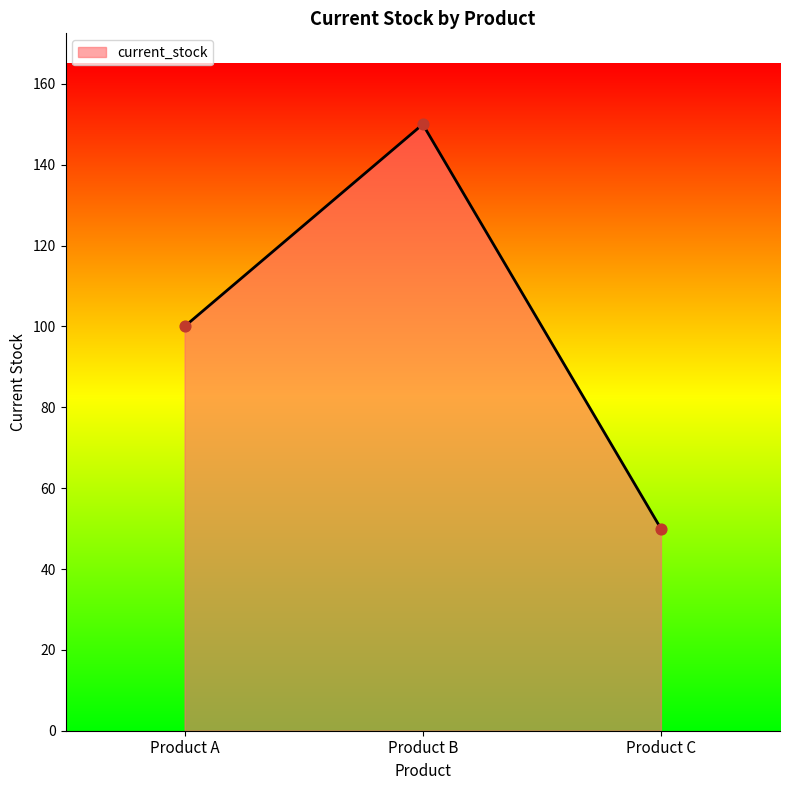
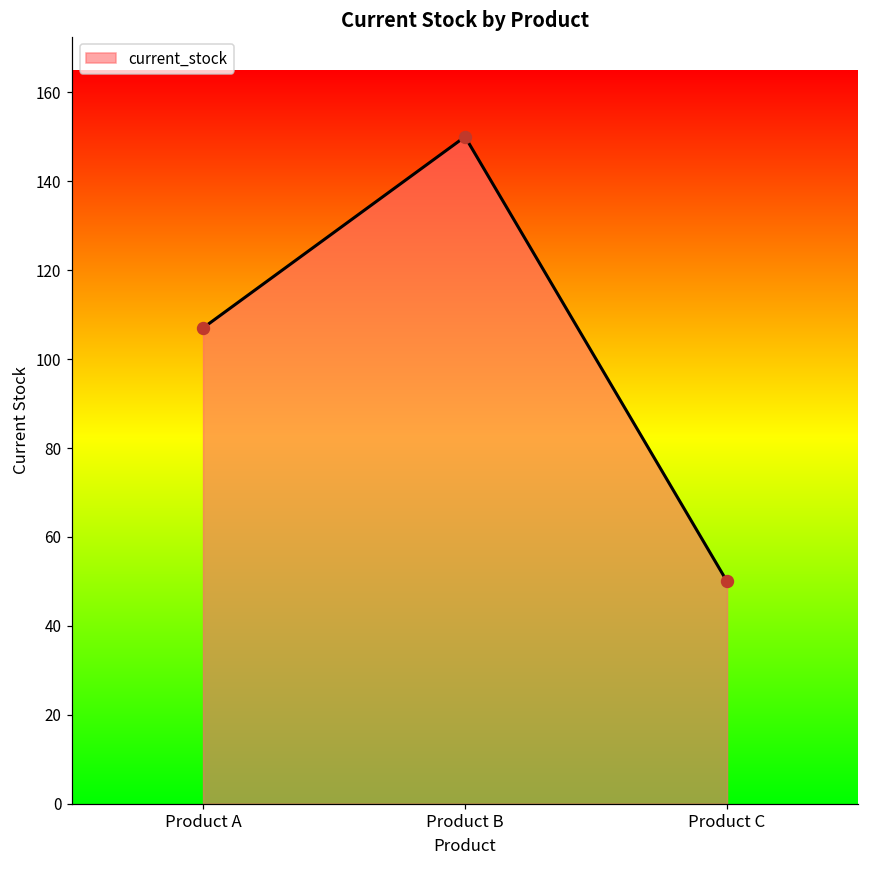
Product A: 100 -> 107
